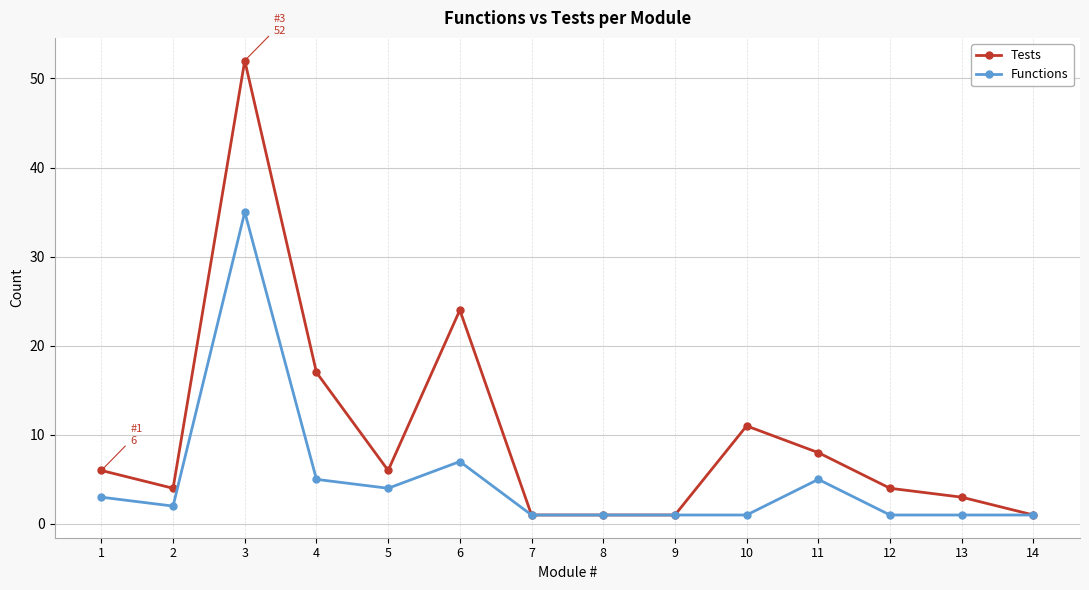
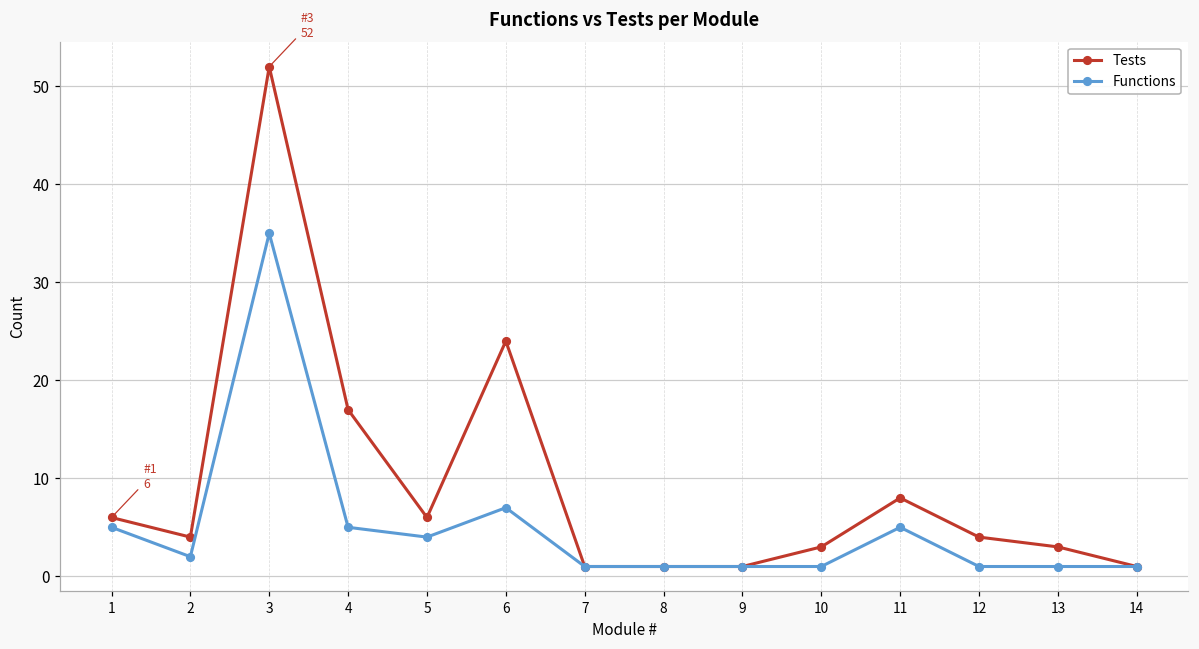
Functions, 1: 3 -> 5
Tests, 10: 11 -> 3
